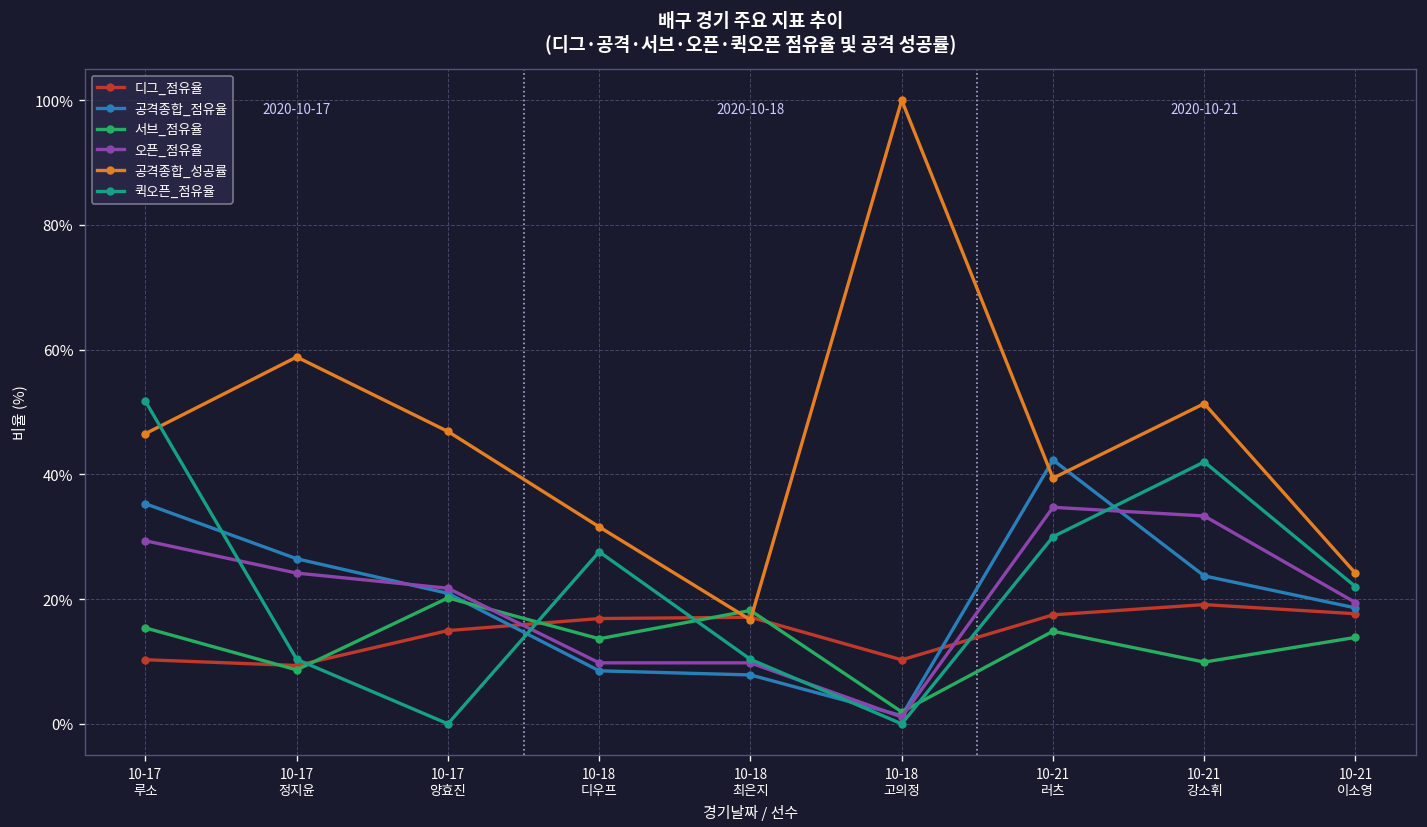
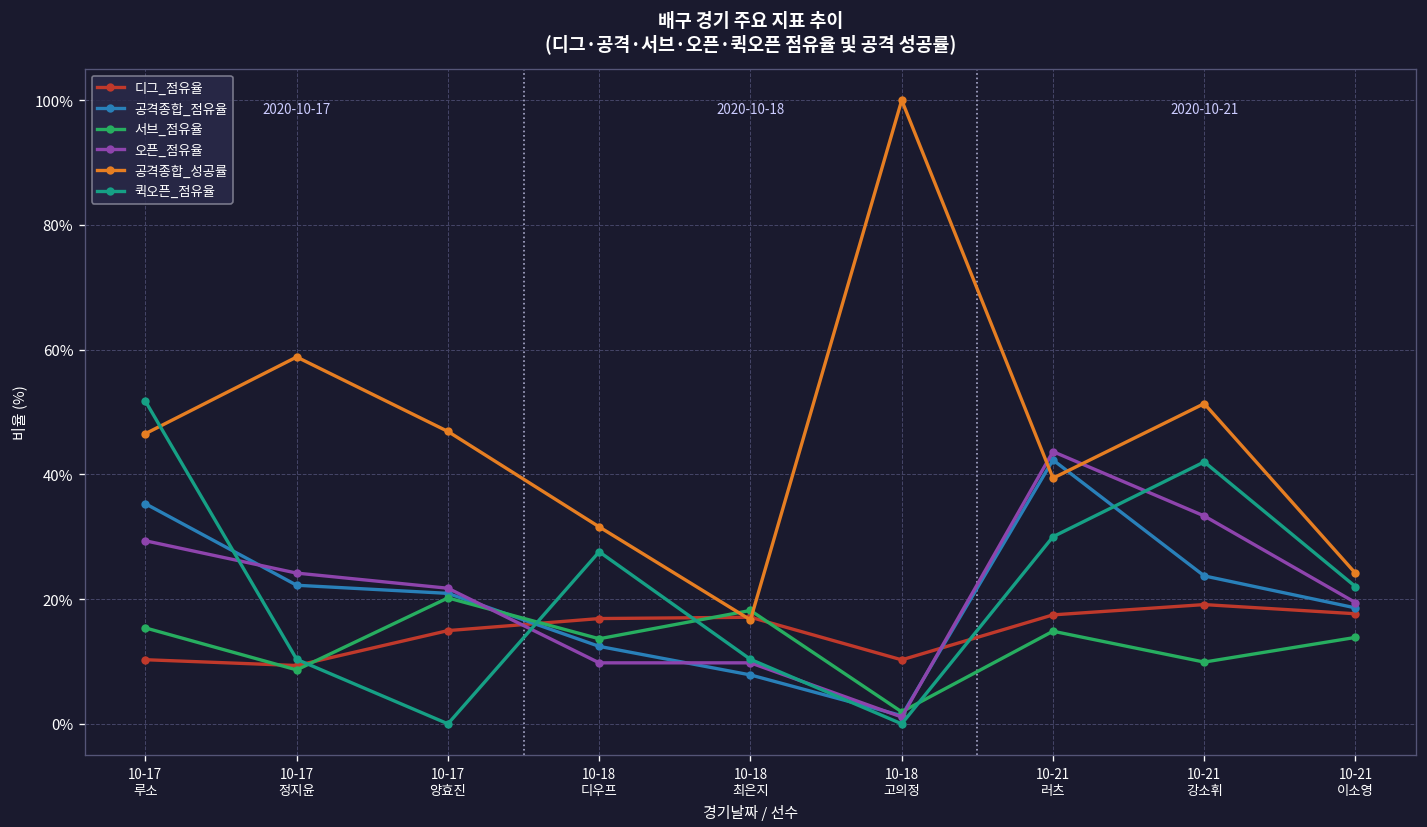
공격종합_점유율, 10-17 정지윤: 26% -> 22%
공격종합_점유율, 10-18 디우프: 9% -> 12%
오픈_점유율, 10-21 러츠: 35% -> 44%
